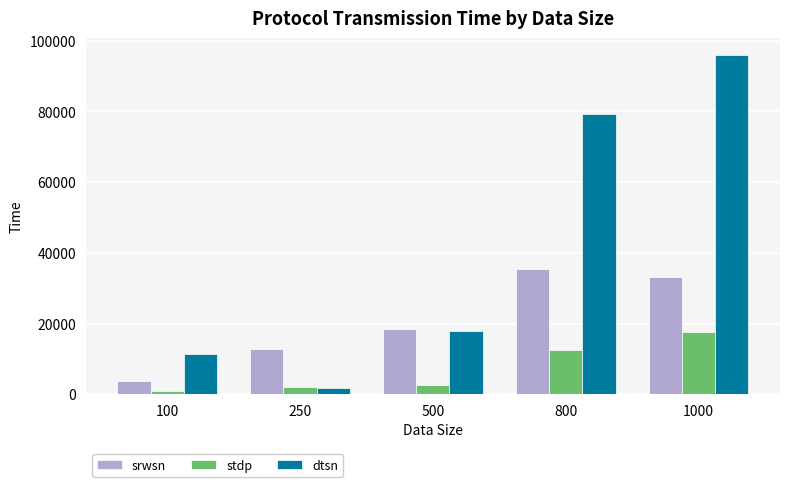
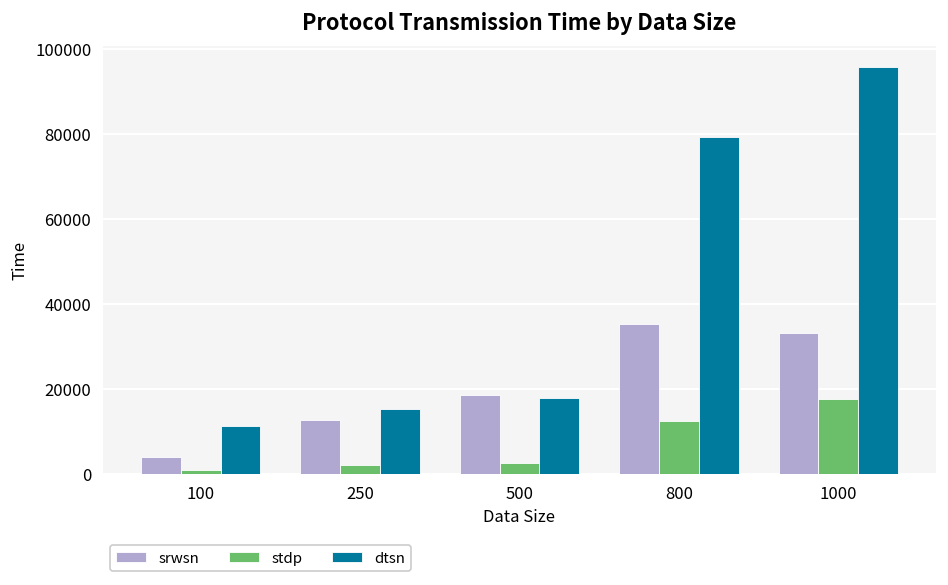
dtsn, 250: 2000 -> 15000
